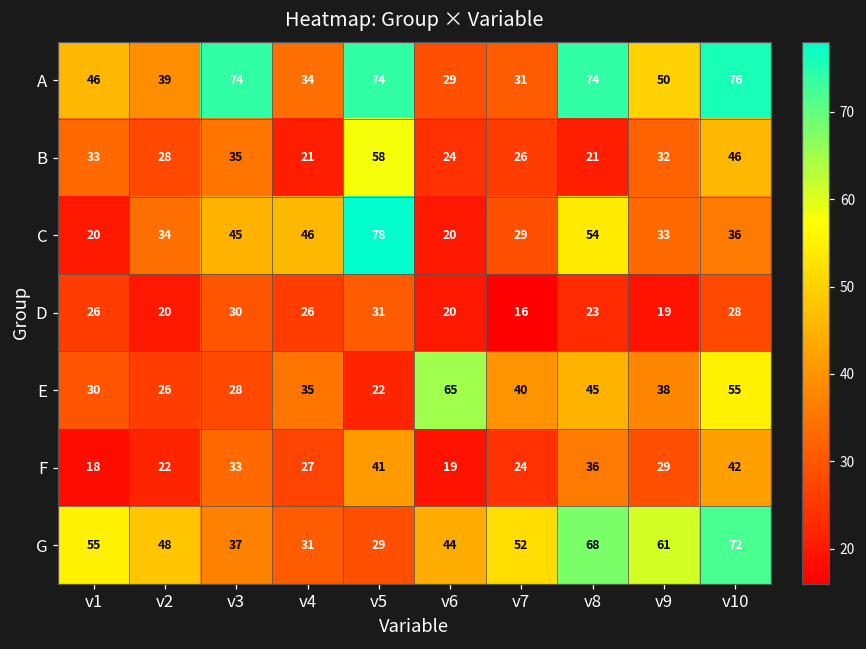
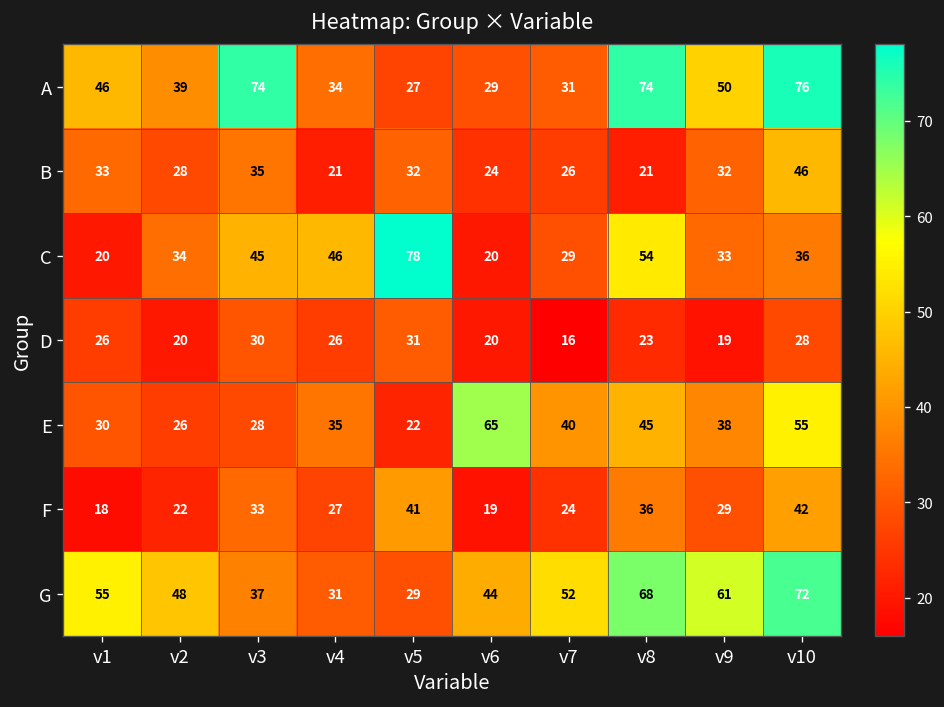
A, v5: 74 -> 27
B, v5: 58 -> 32
